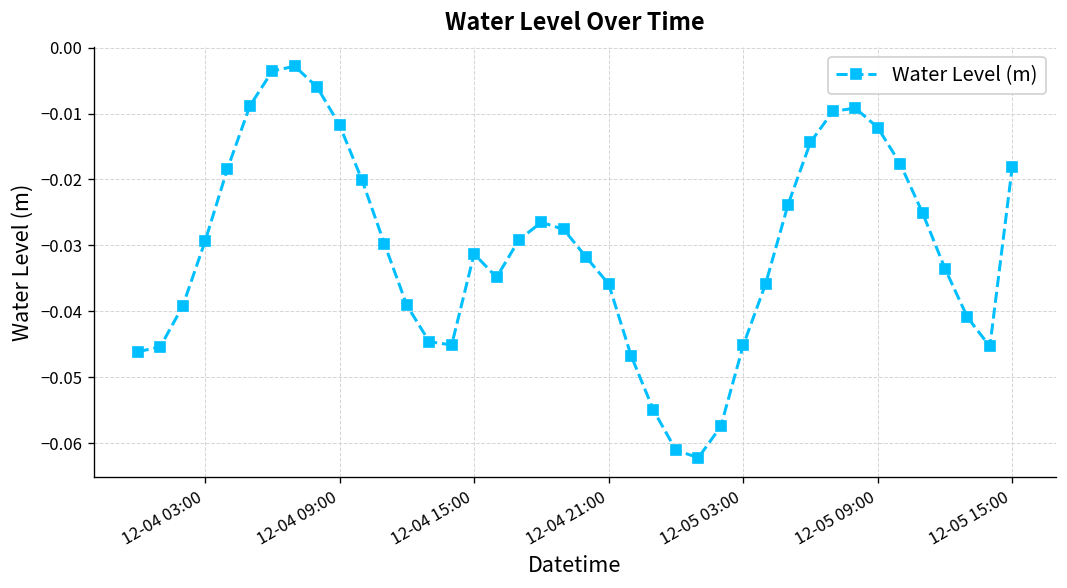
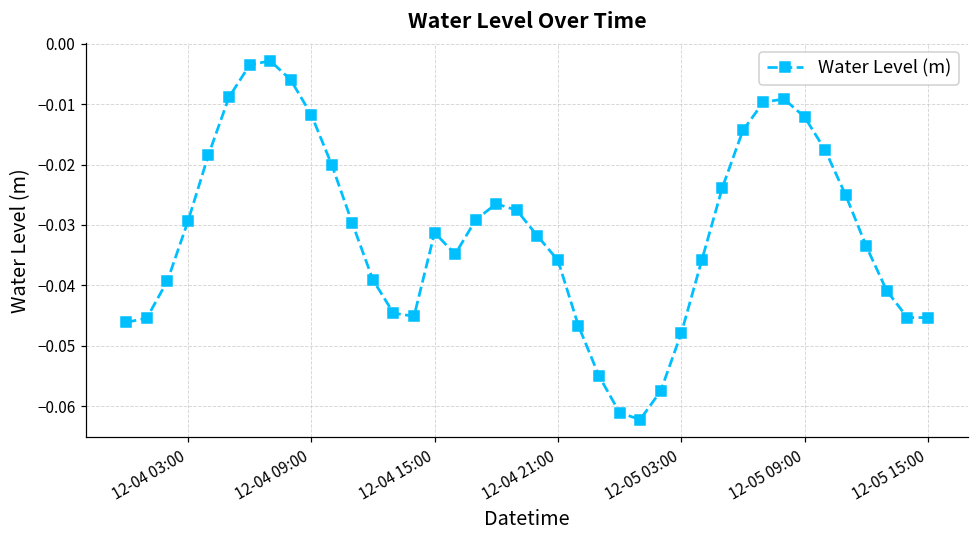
12-05 03:00: -0.045 -> -0.048
12-05 15:00: -0.018 -> -0.045
